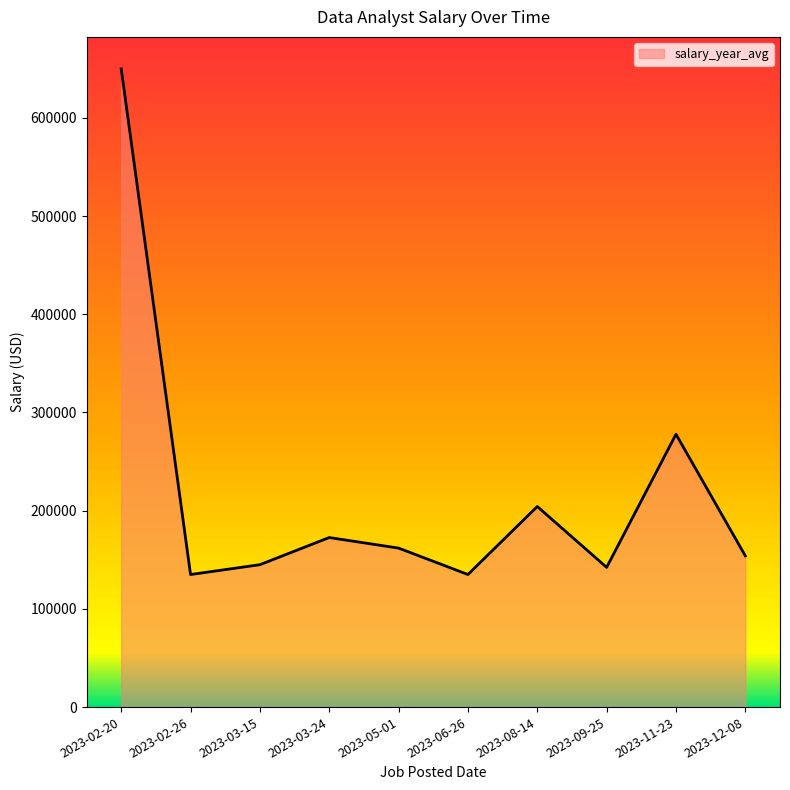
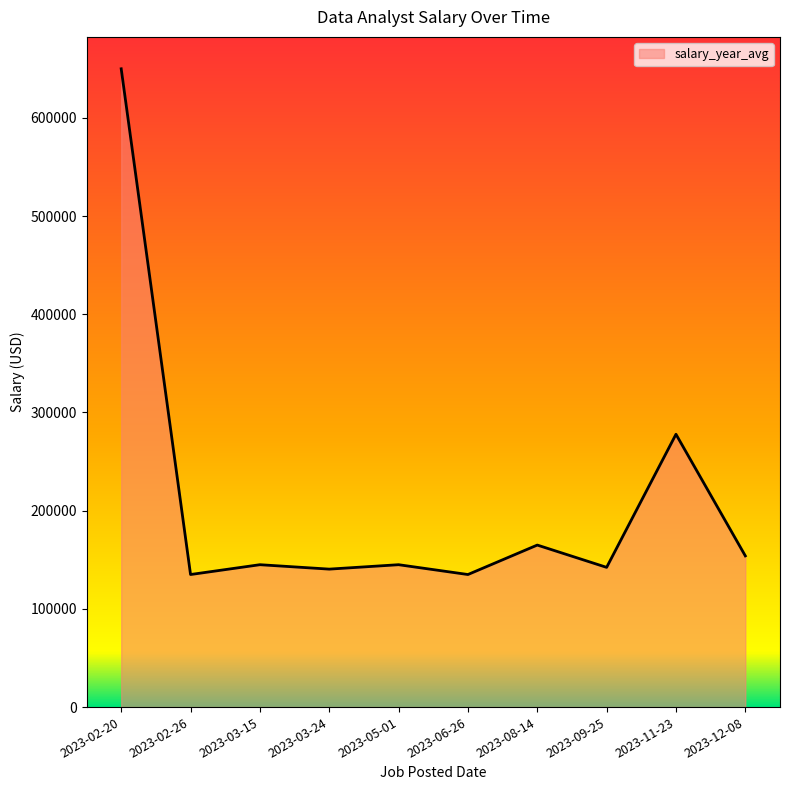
2023-03-24: 170000 -> 140000
2023-05-01: 160000 -> 150000
2023-08-14: 200000 -> 170000
